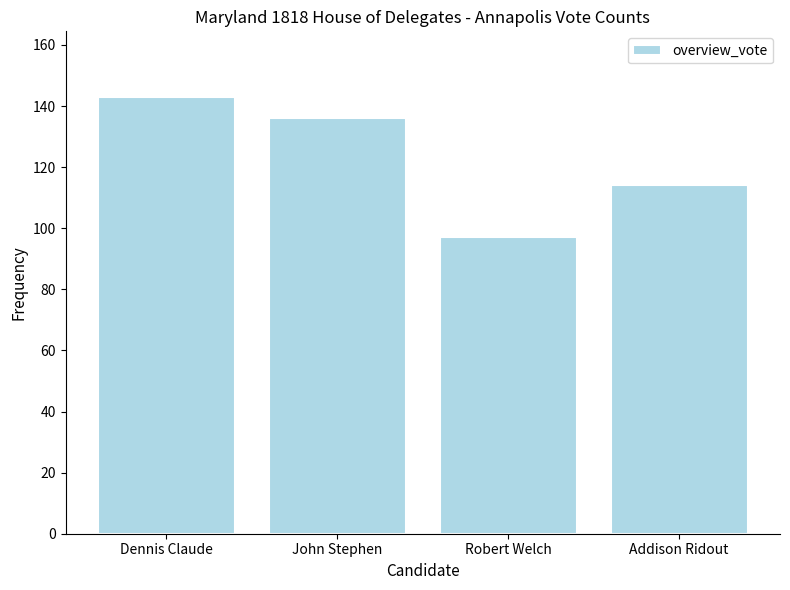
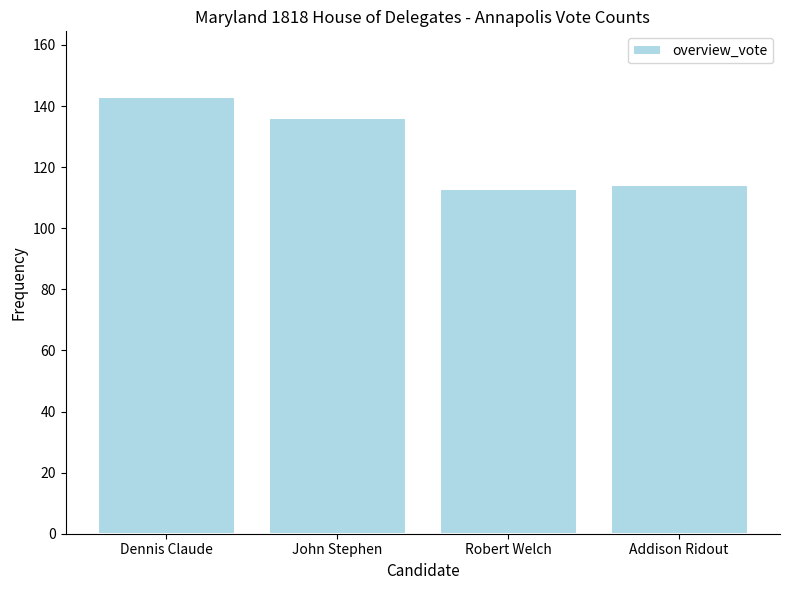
Robert Welch: 97 -> 113
